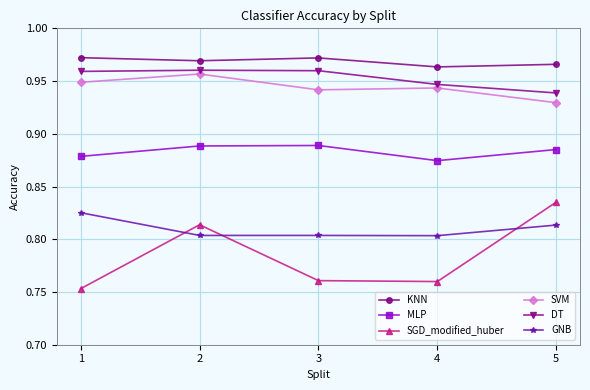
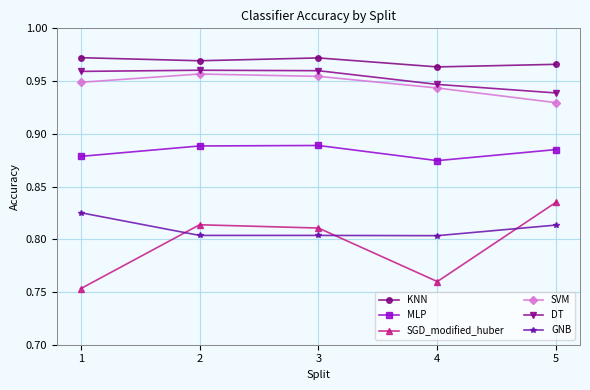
SGD_modified_huber, 3: 0.761 -> 0.811
SVM, 3: 0.942 -> 0.954
